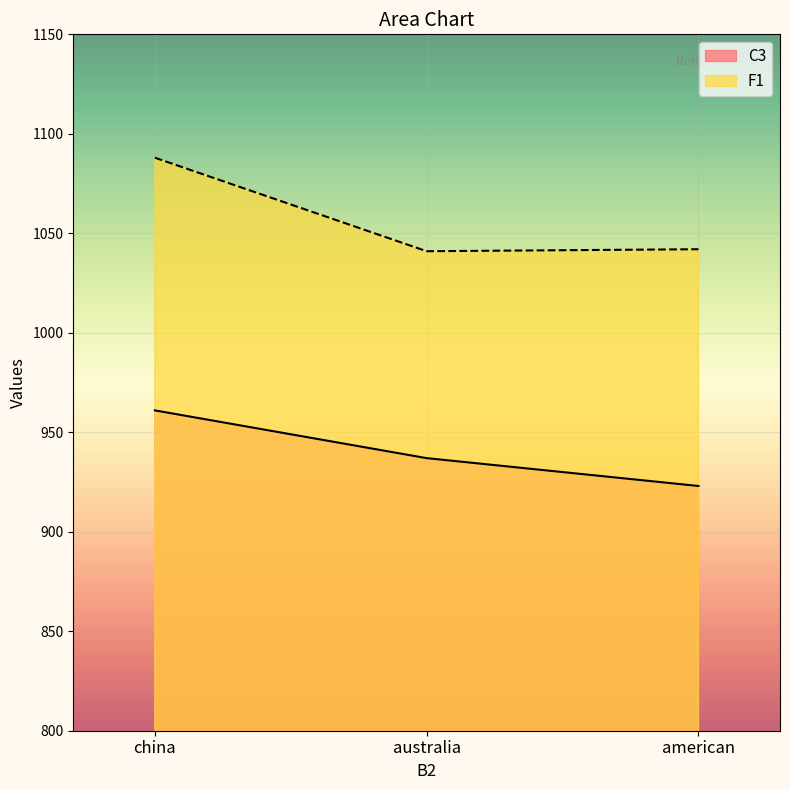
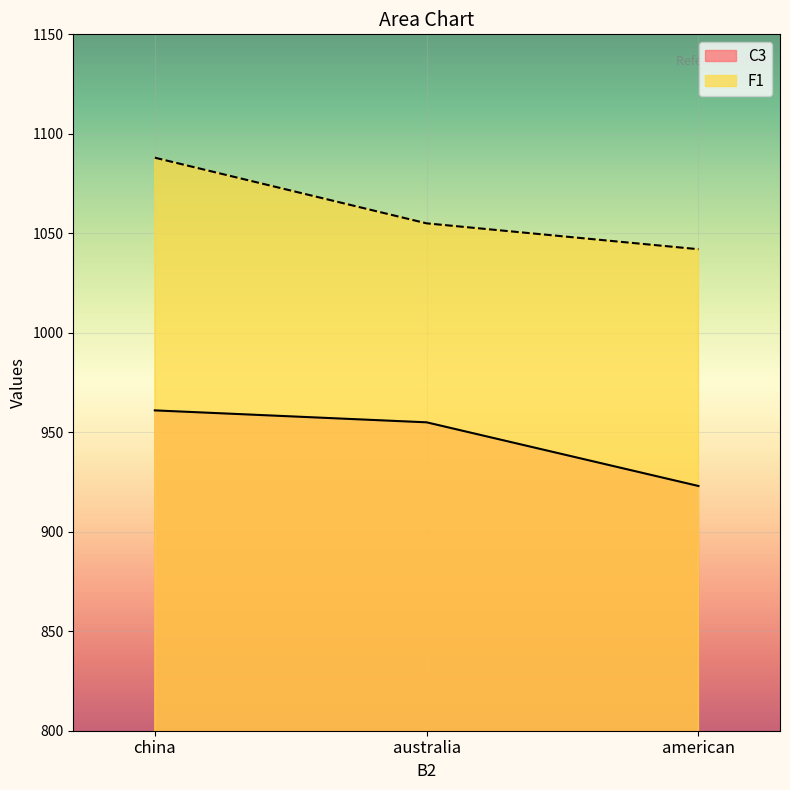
C3, australia: 937 -> 955
F1, australia: 1041 -> 1055
